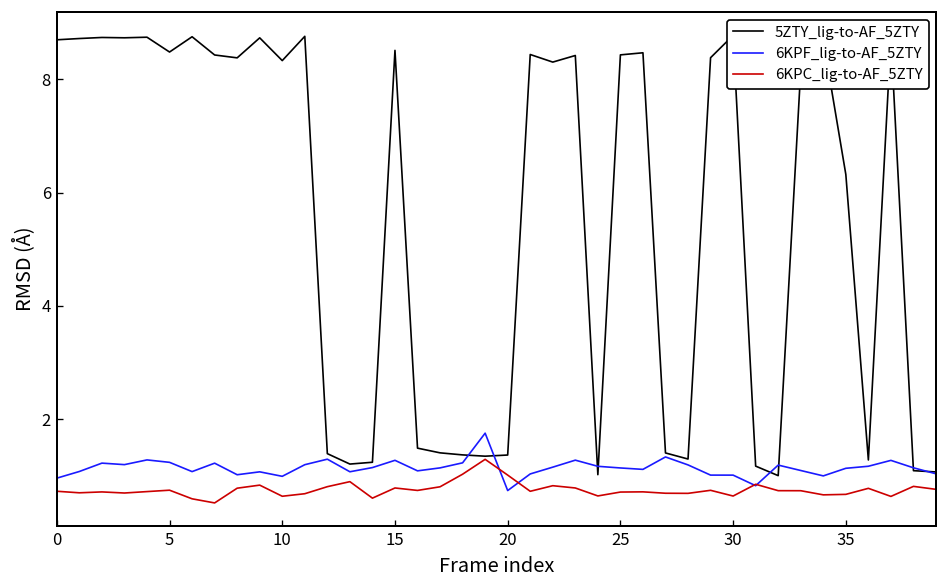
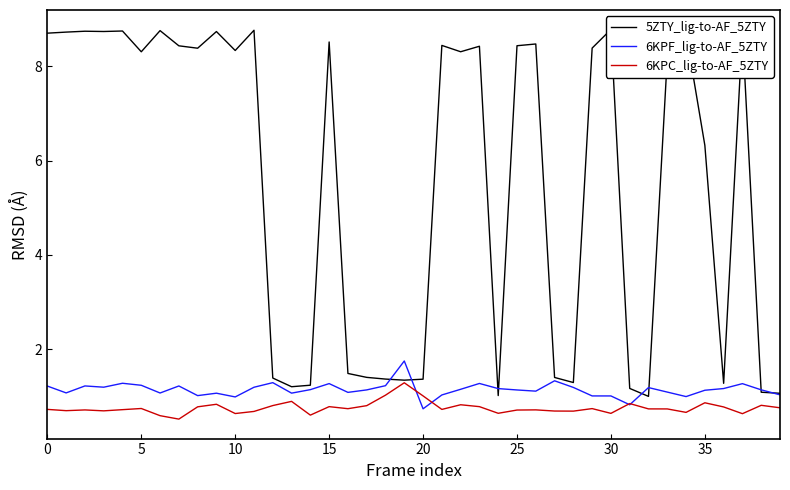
6KPF_lig-to-AF_5ZTY, 0: 1.0 -> 1.2
5ZTY_lig-to-AF_5ZTY, 5: 8.5 -> 8.3
6KPC_lig-to-AF_5ZTY, 35: 0.7 -> 0.9
